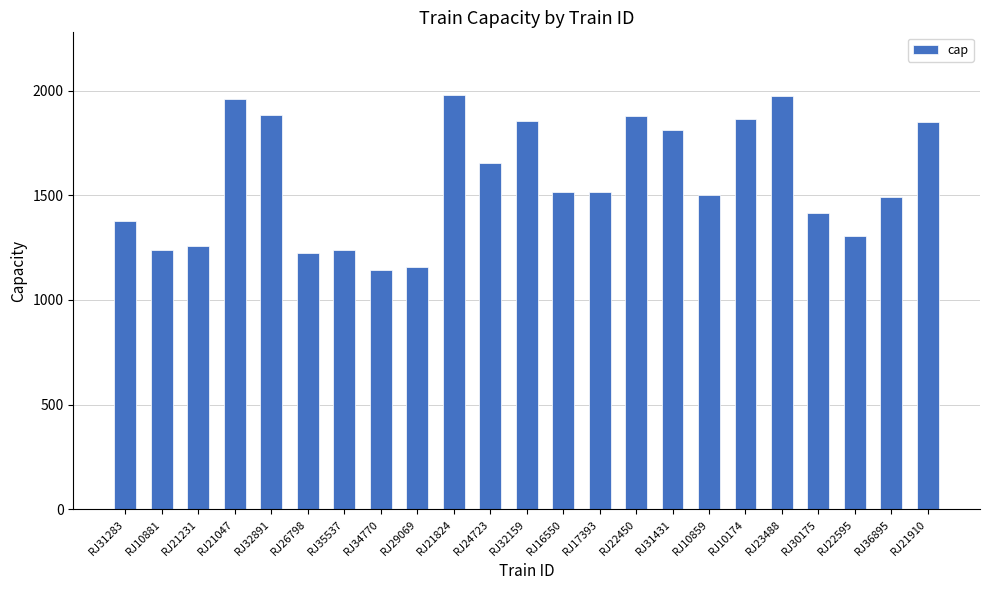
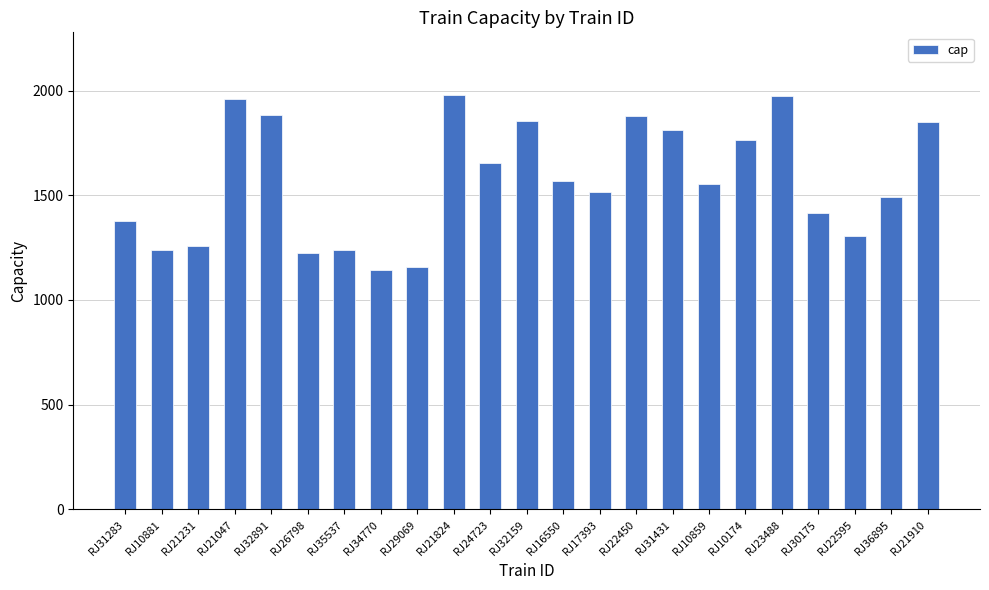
RJ16550: 1520 -> 1570
RJ10859: 1500 -> 1550
RJ10174: 1860 -> 1760
